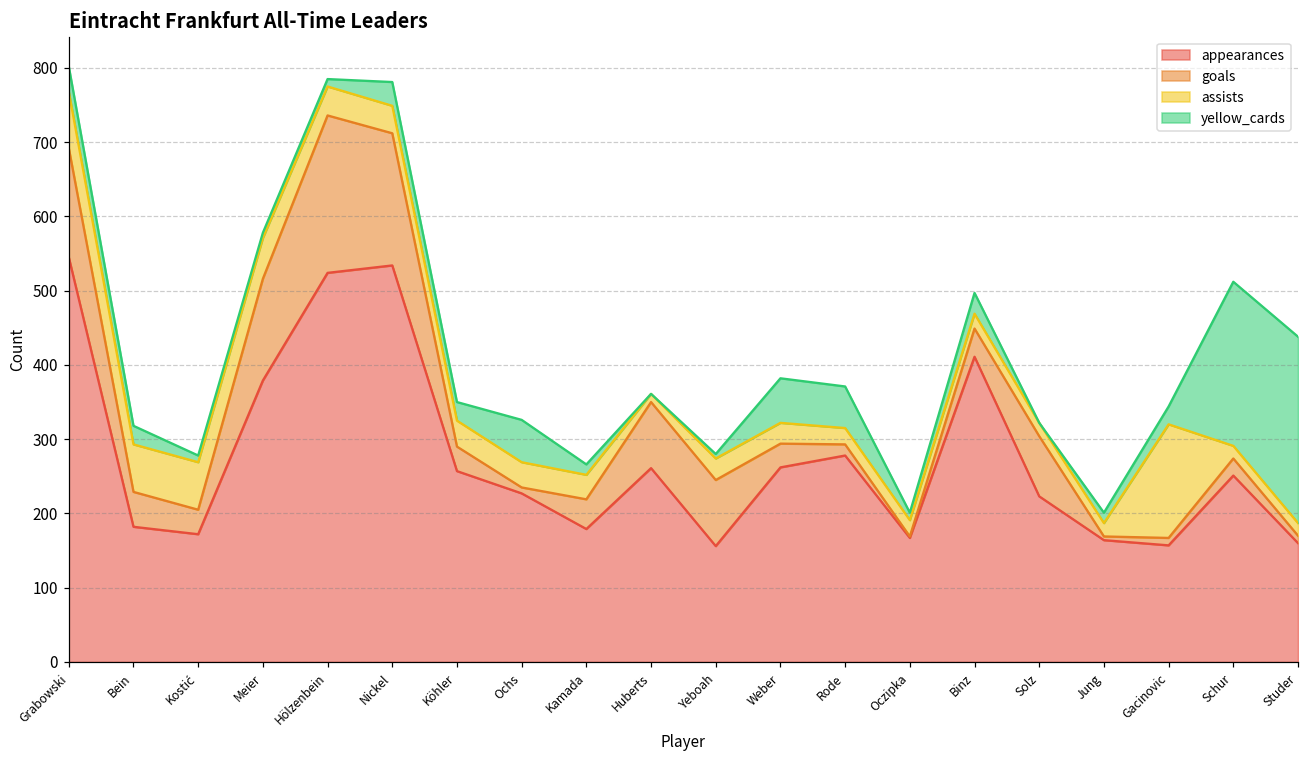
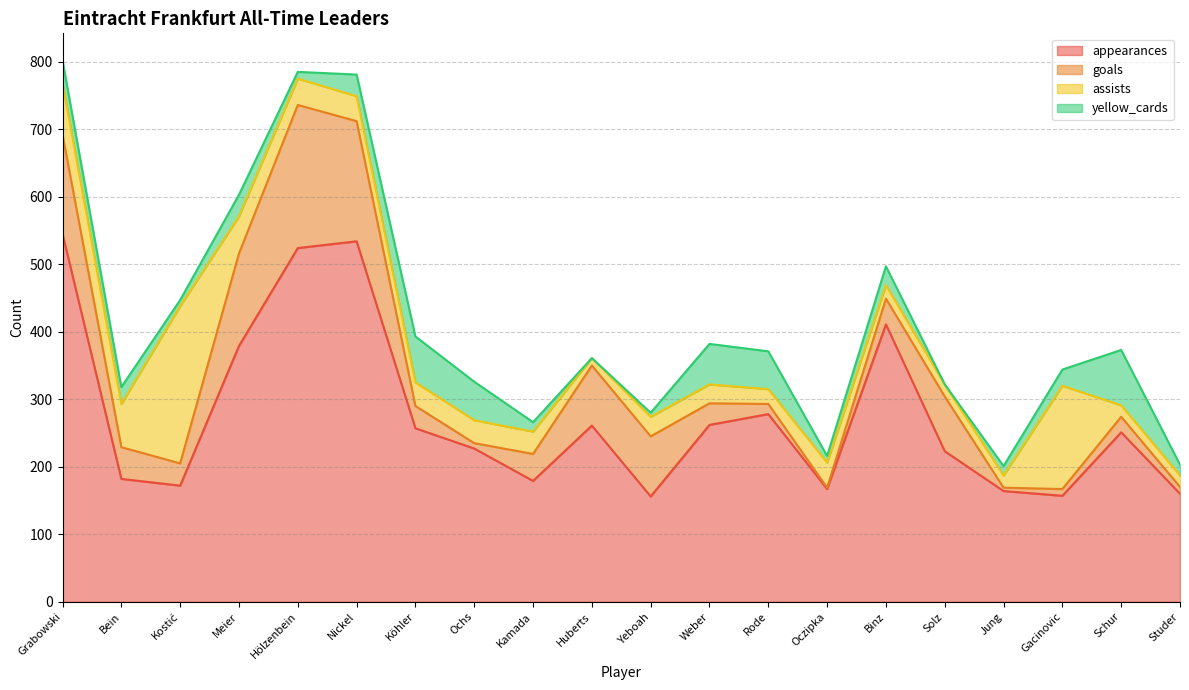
assists, Kostić: 60 -> 230
yellow_cards, Meier: 10 -> 30
yellow_cards, Köhler: 30 -> 70
assists, Oczipka: 20 -> 40
yellow_cards, Schur: 220 -> 80
yellow_cards, Studer: 250 -> 20
